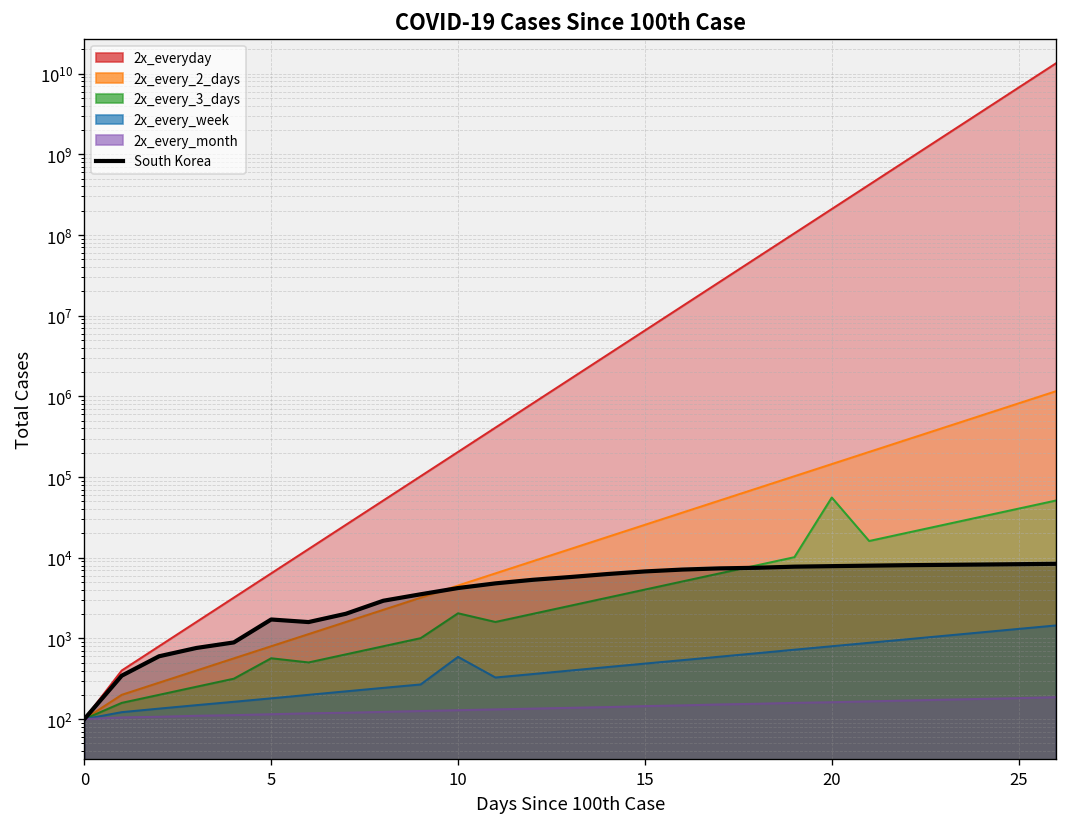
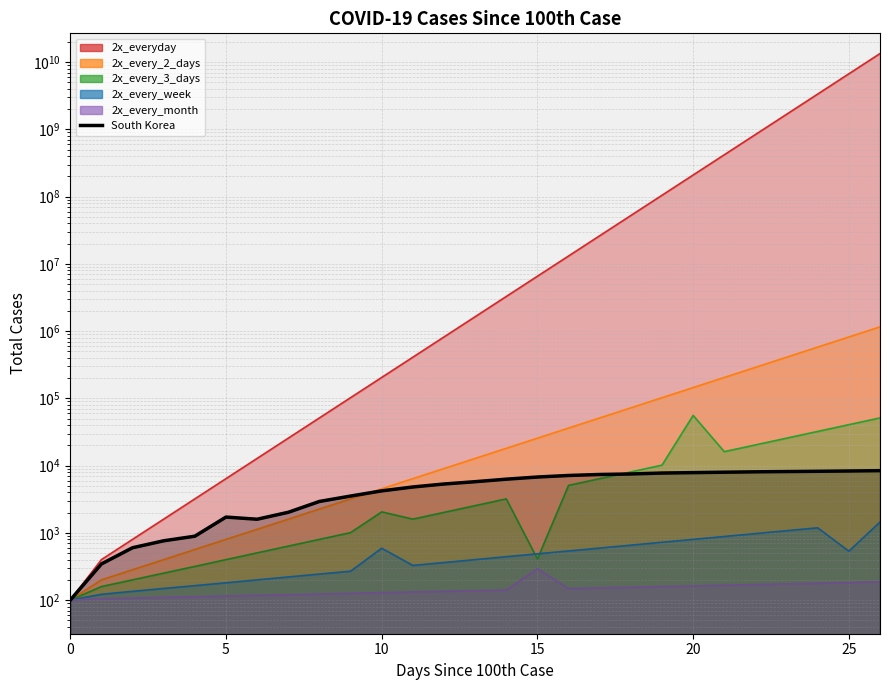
2x_every_3_days, 5: 600 -> 400
2x_every_3_days, 15: 4000 -> 400
2x_every_month, 15: 150 -> 300
2x_every_week, 25: 1300 -> 500
